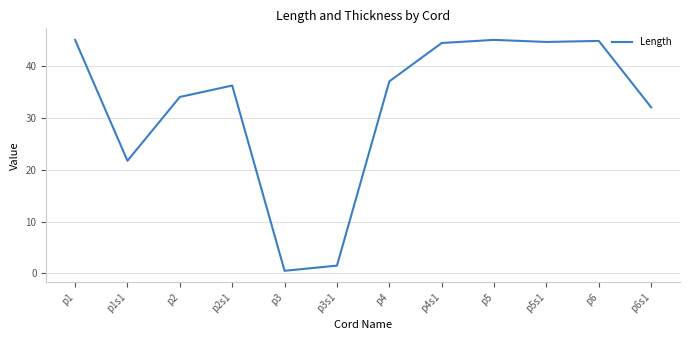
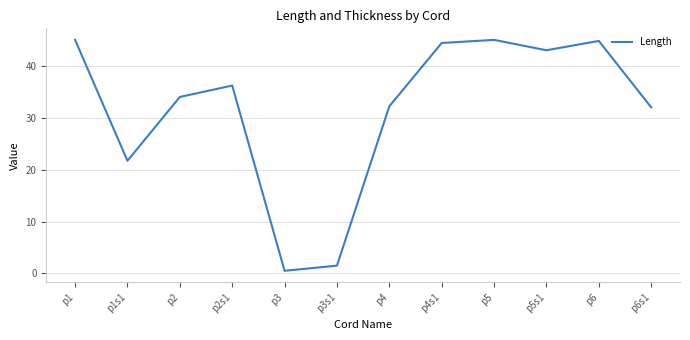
p4: 37 -> 32
p5s1: 45 -> 43
